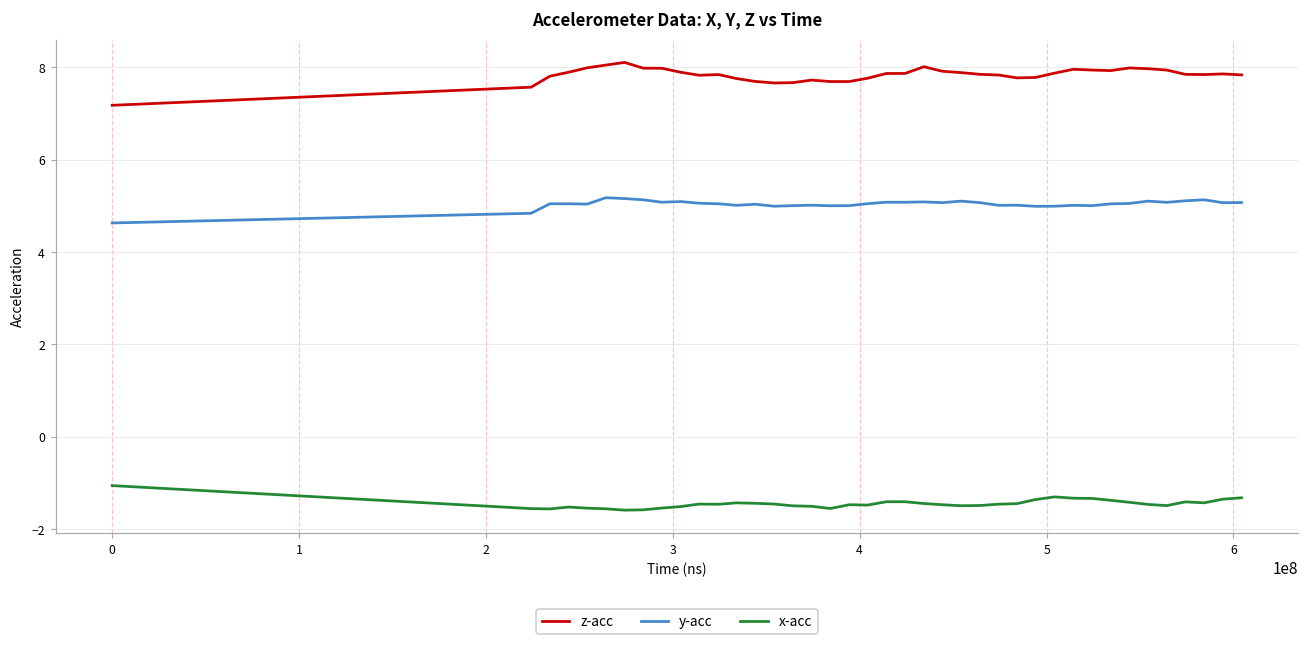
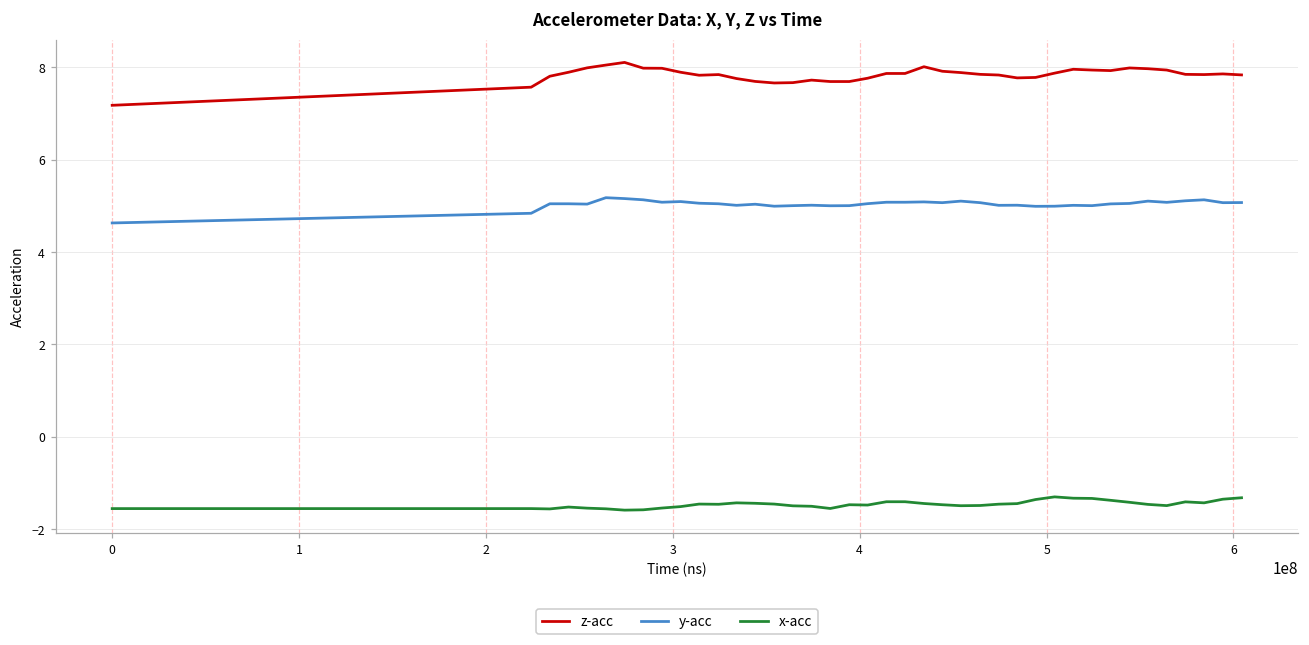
x-acc, 0: -1.1 -> -1.6
